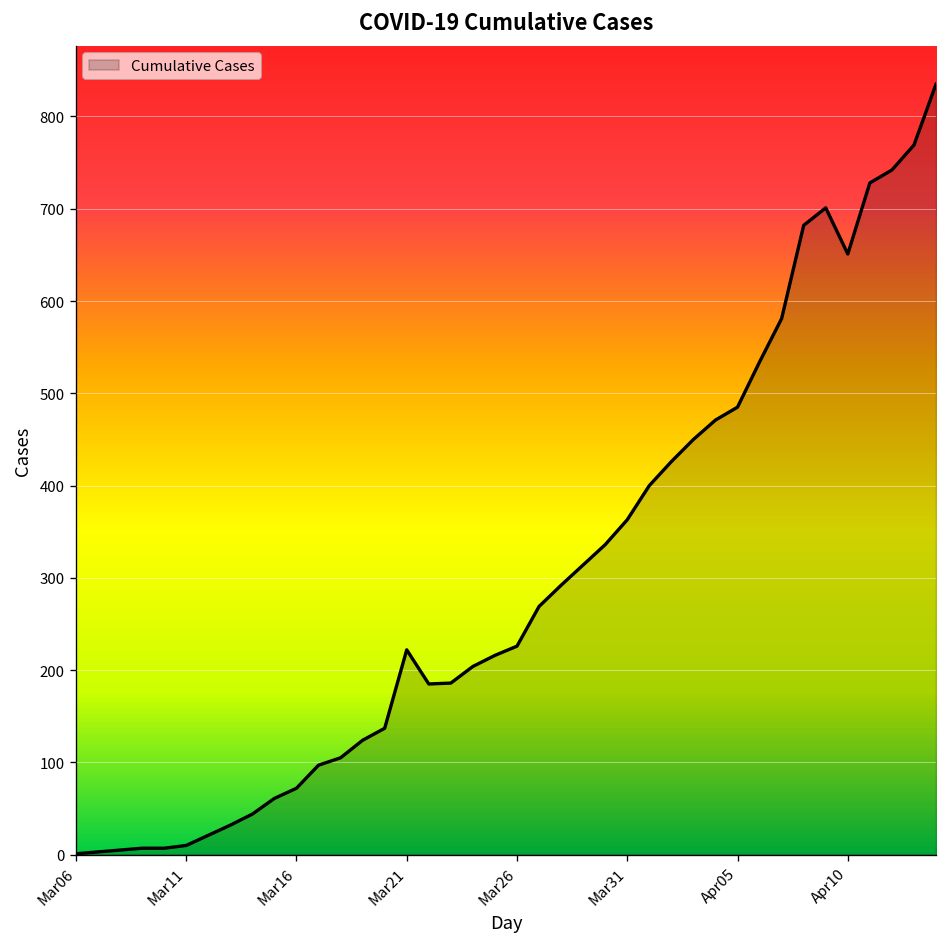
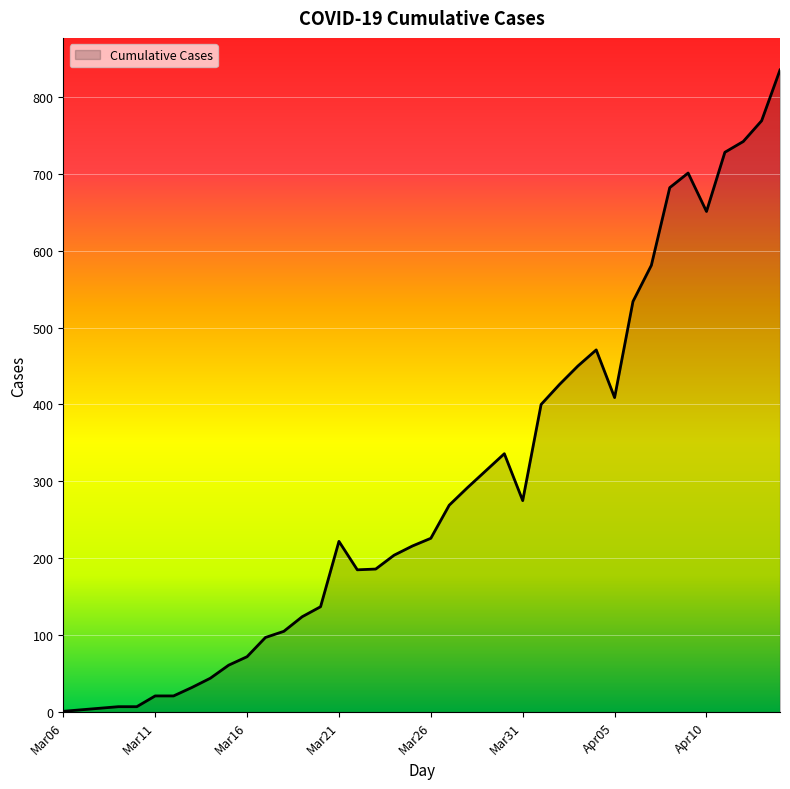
Mar11: 10 -> 20
Mar31: 360 -> 280
Apr05: 490 -> 410
